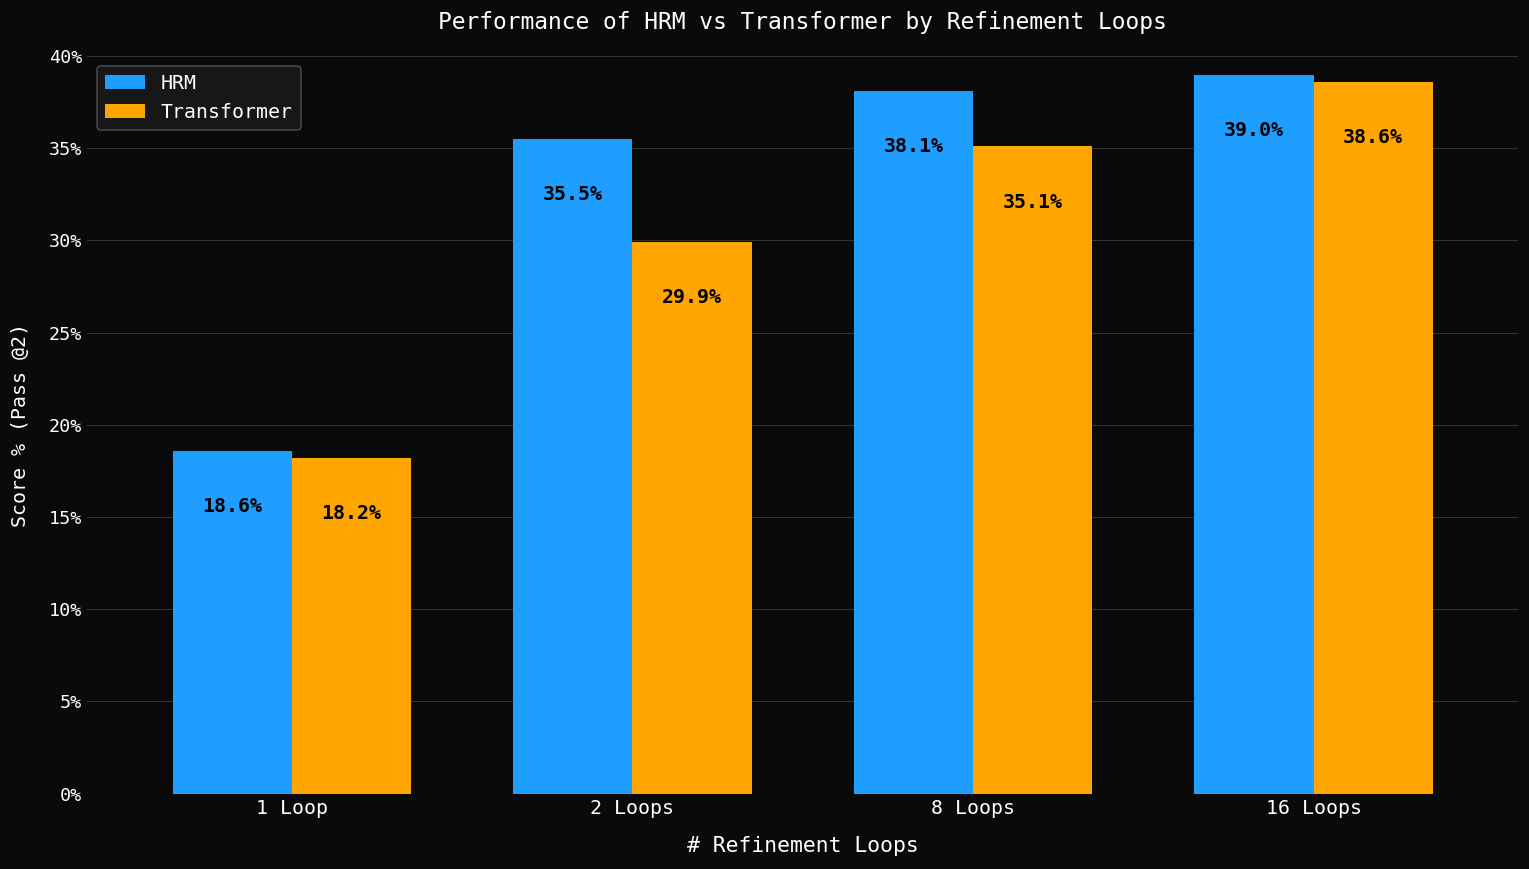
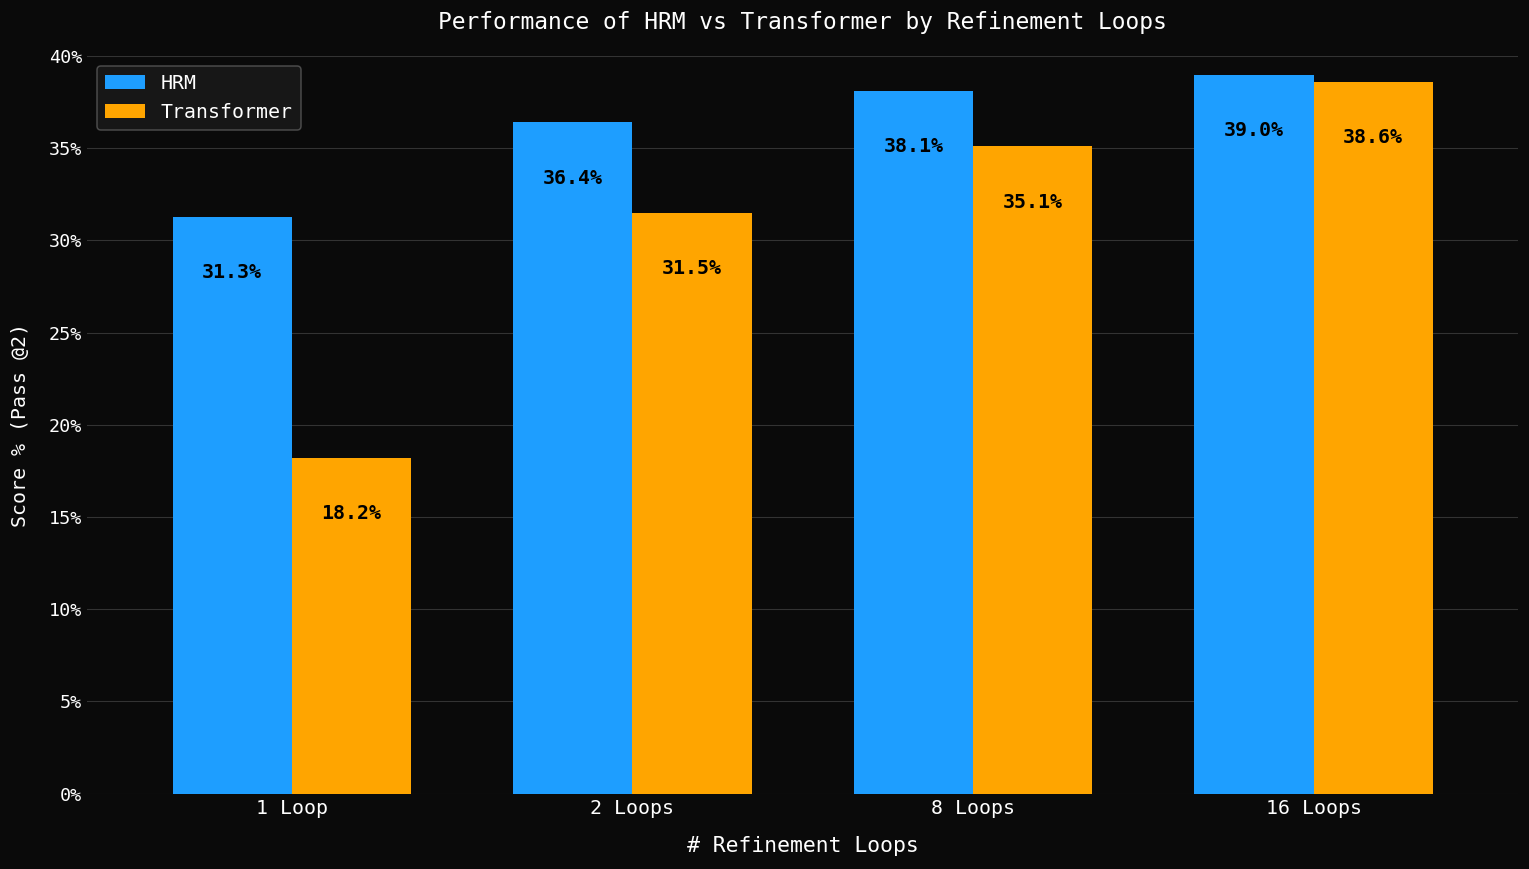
HRM, 1 Loop: 18.6% -> 31.3%
HRM, 2 Loops: 35.5% -> 36.4%
Transformer, 2 Loops: 29.9% -> 31.5%
